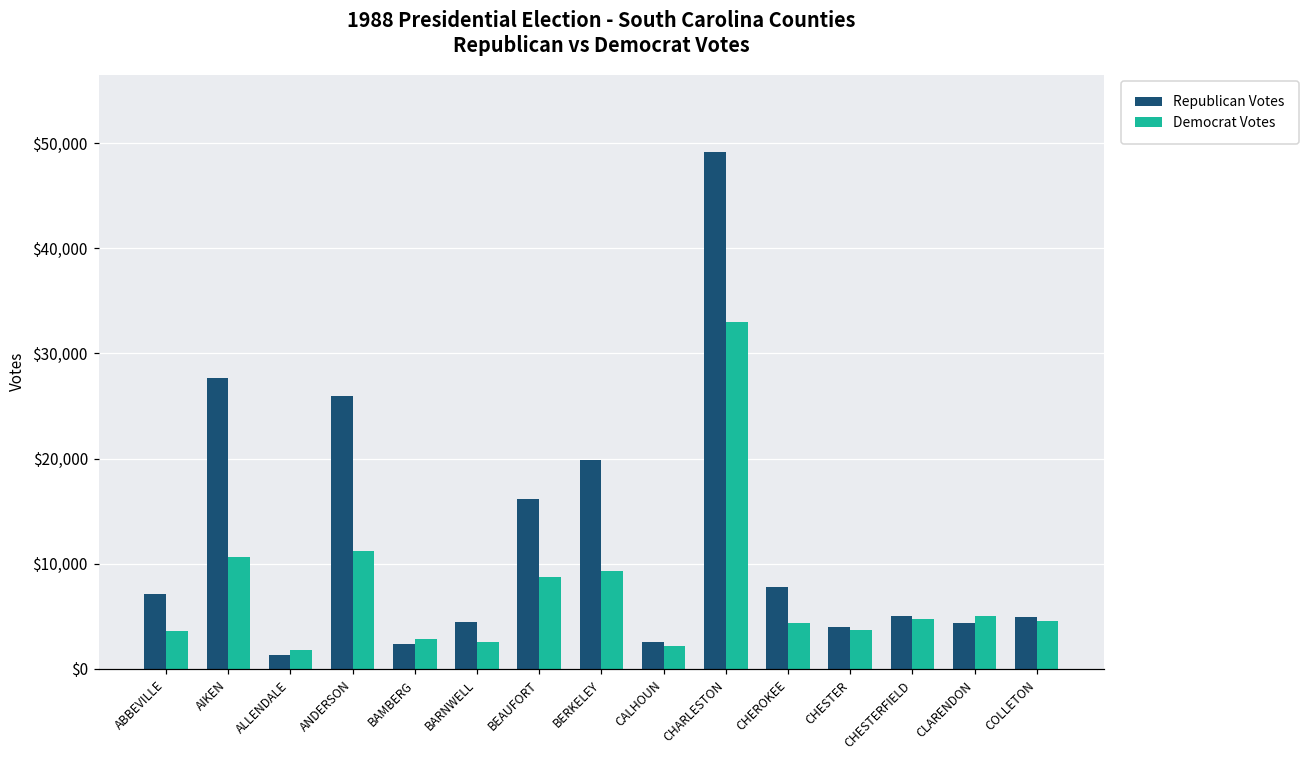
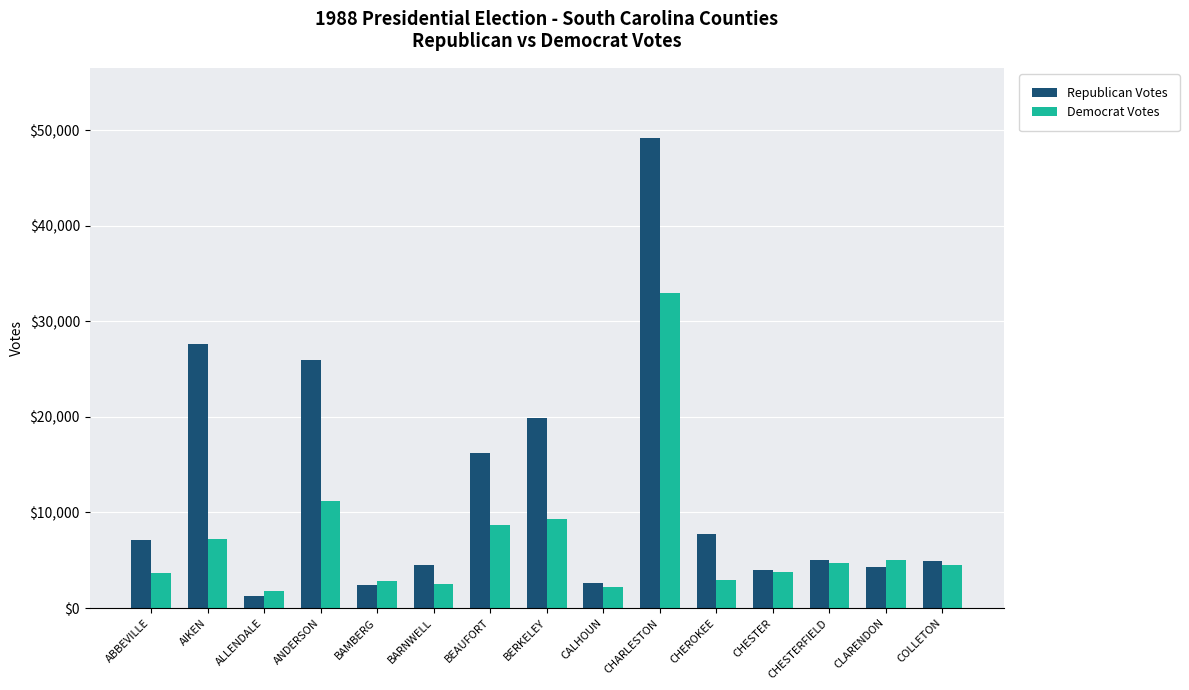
Democrat Votes, AIKEN: $11,000 -> $7,000
Democrat Votes, CHEROKEE: $4,000 -> $3,000
